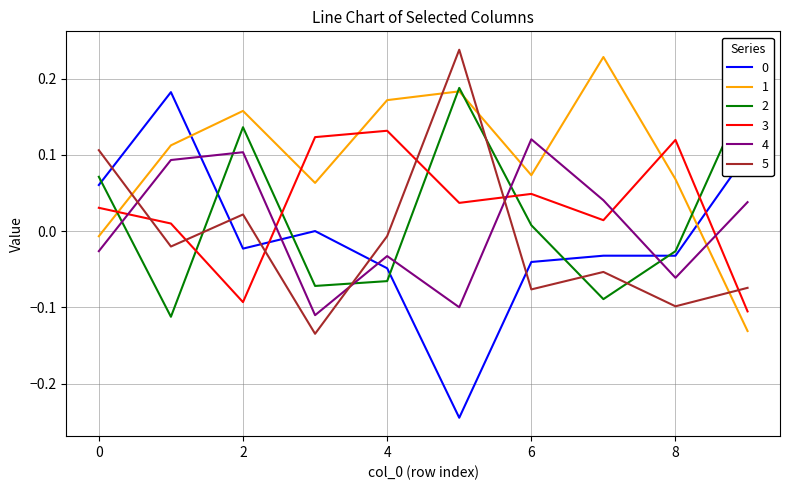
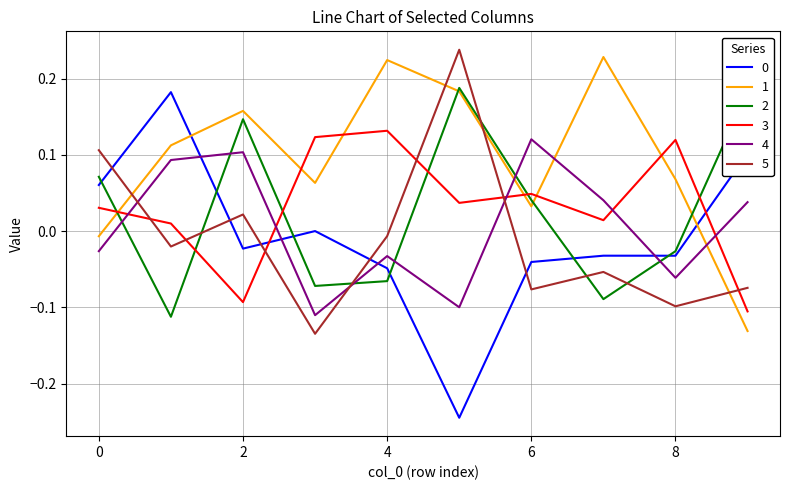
2, 2: 0.14 -> 0.15
1, 4: 0.17 -> 0.22
1, 6: 0.07 -> 0.03
2, 6: 0.01 -> 0.04
